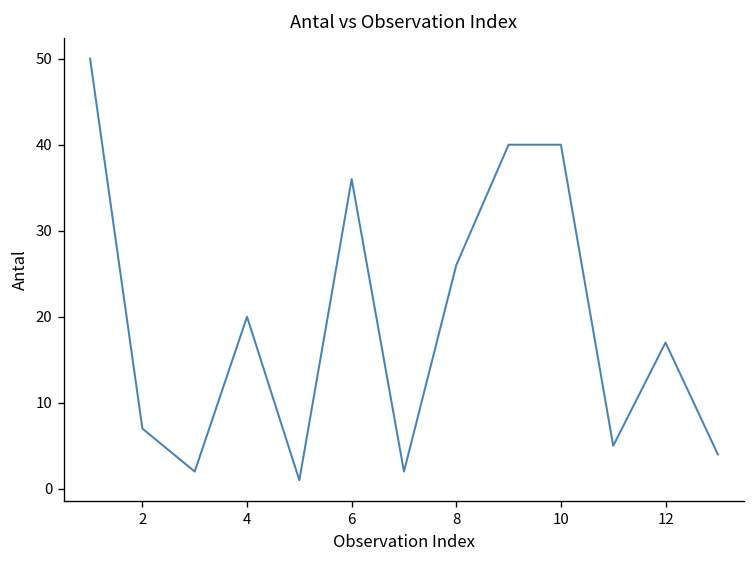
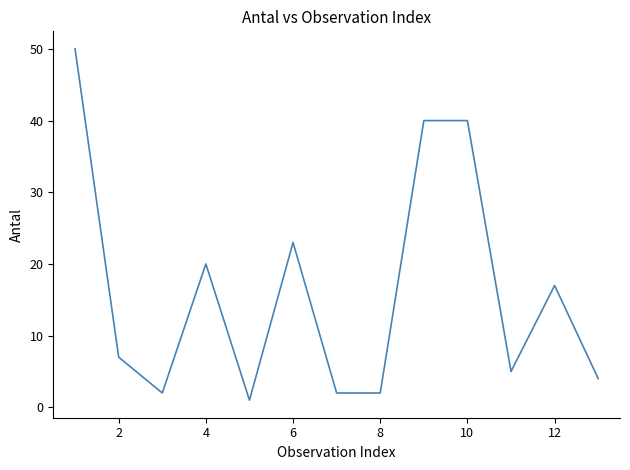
6: 36 -> 23
8: 26 -> 2
